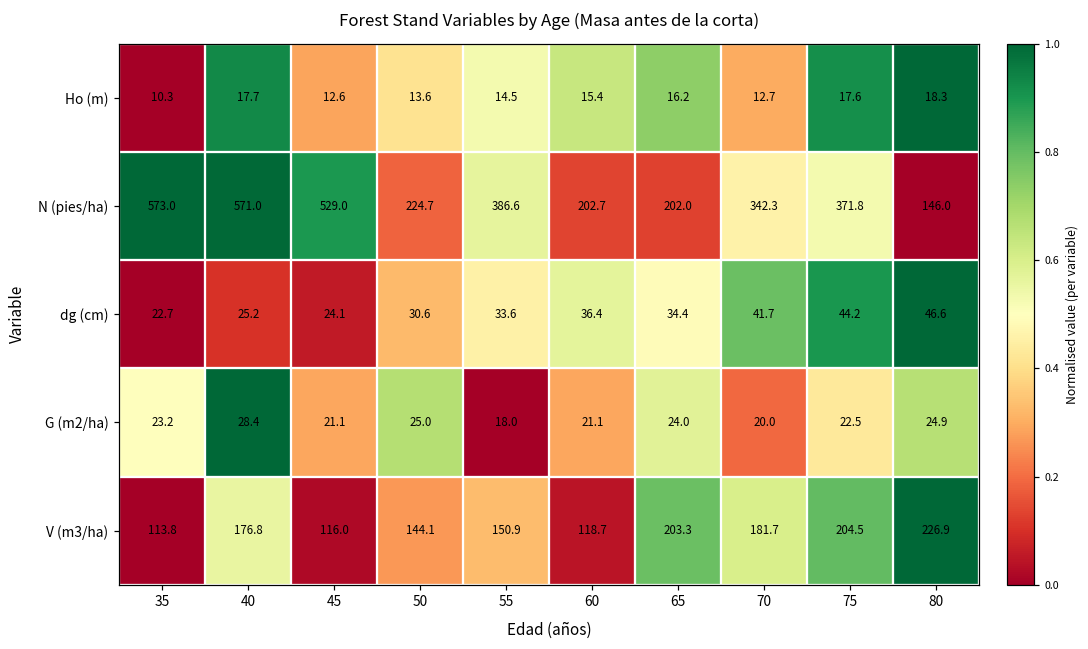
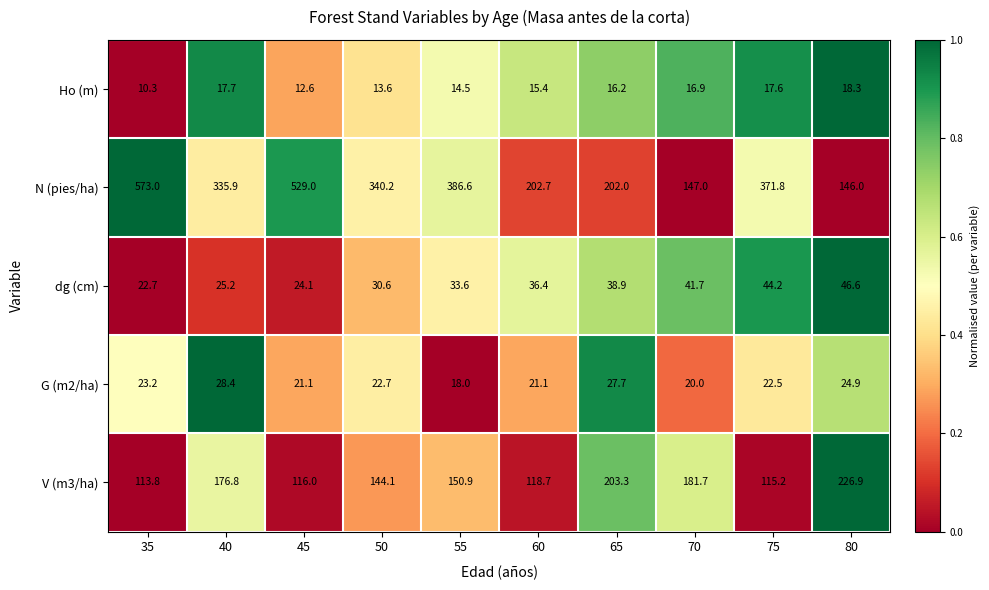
Ho (m), 70: 12.7 -> 16.9
N (pies/ha), 40: 571.0 -> 335.9
N (pies/ha), 50: 224.7 -> 340.2
N (pies/ha), 70: 342.3 -> 147.0
dg (cm), 65: 34.4 -> 38.9
G (m2/ha), 50: 25.0 -> 22.7
G (m2/ha), 65: 24.0 -> 27.7
V (m3/ha), 75: 204.5 -> 115.2
